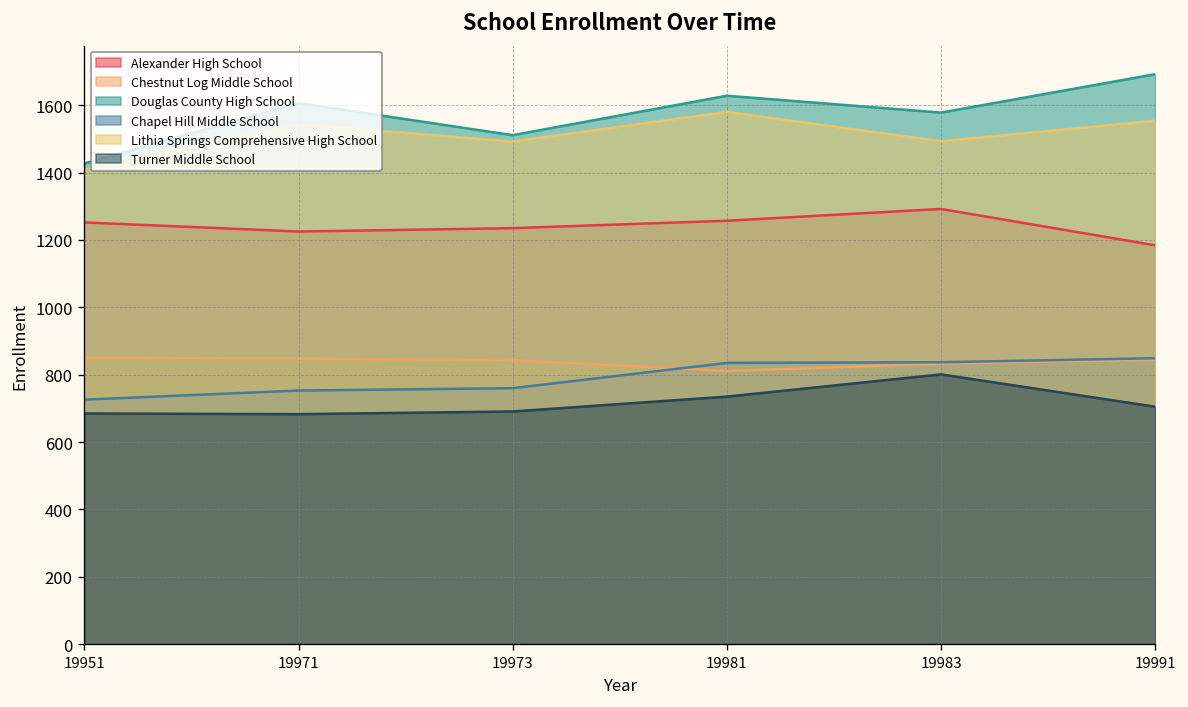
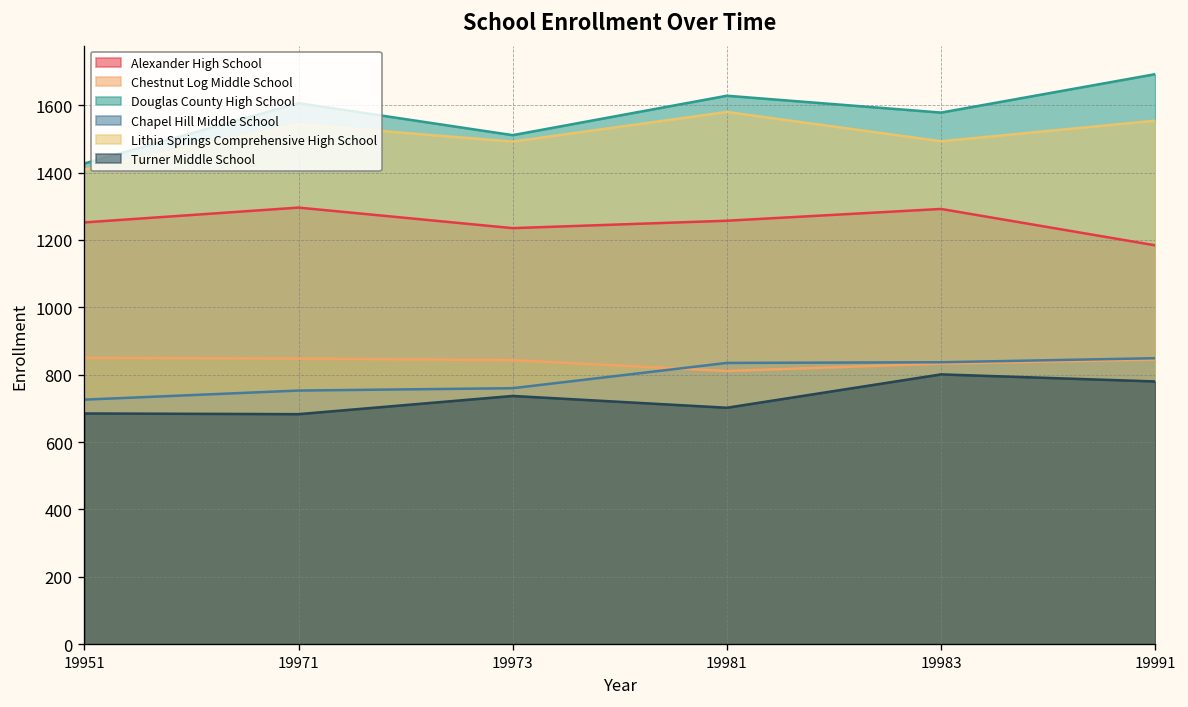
Alexander High School, 19971: 1230 -> 1300
Turner Middle School, 19973: 690 -> 740
Turner Middle School, 19981: 740 -> 700
Turner Middle School, 19991: 710 -> 780
